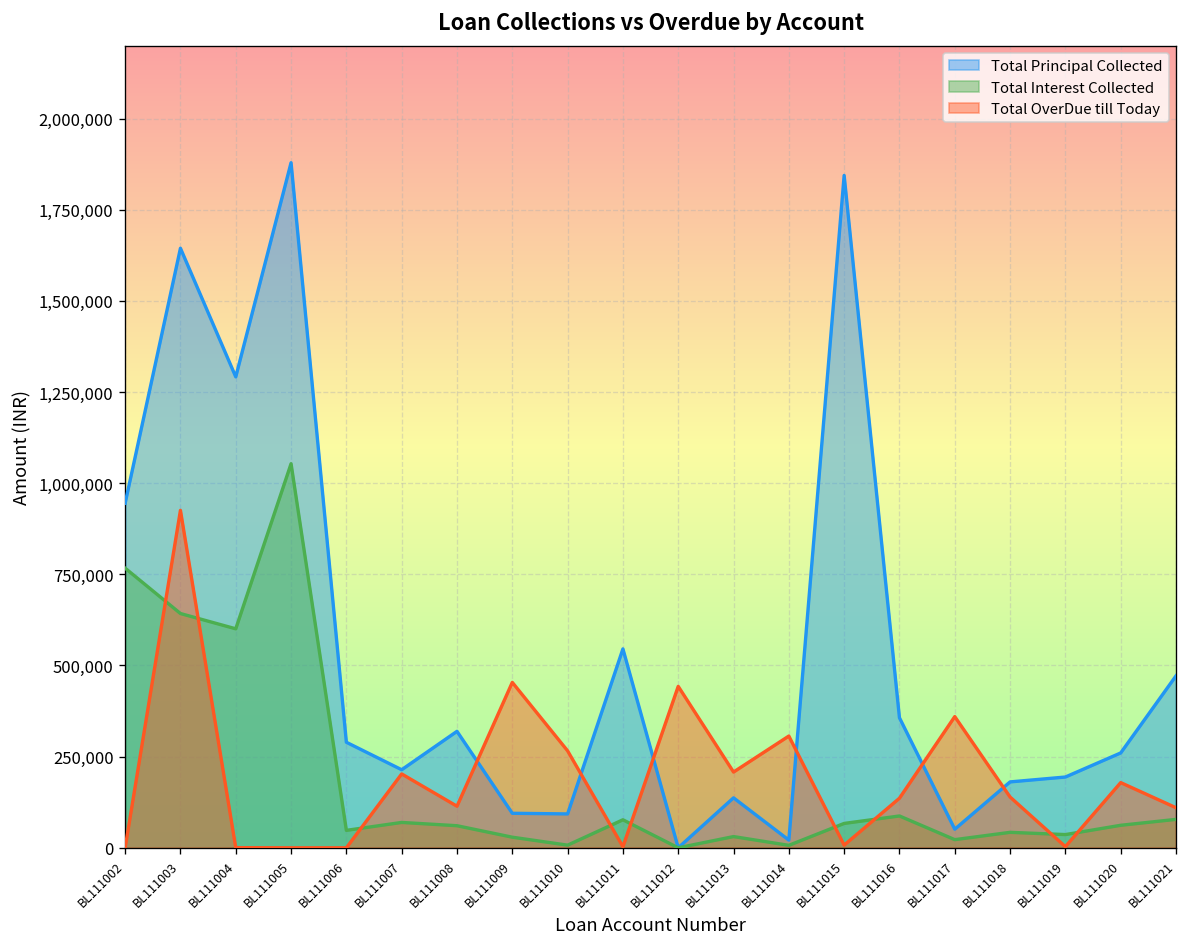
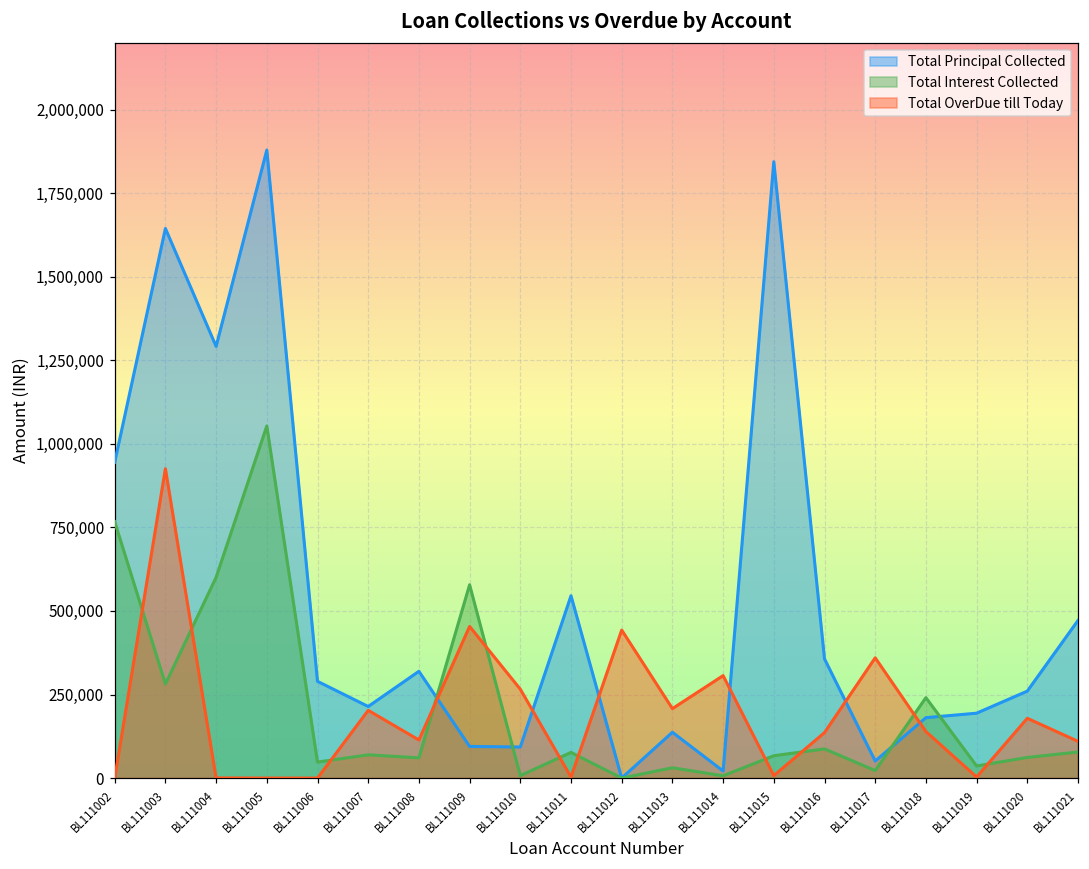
Total Interest Collected, BL111003: 640,000 -> 280,000
Total Interest Collected, BL111009: 30,000 -> 580,000
Total Interest Collected, BL111018: 40,000 -> 240,000
